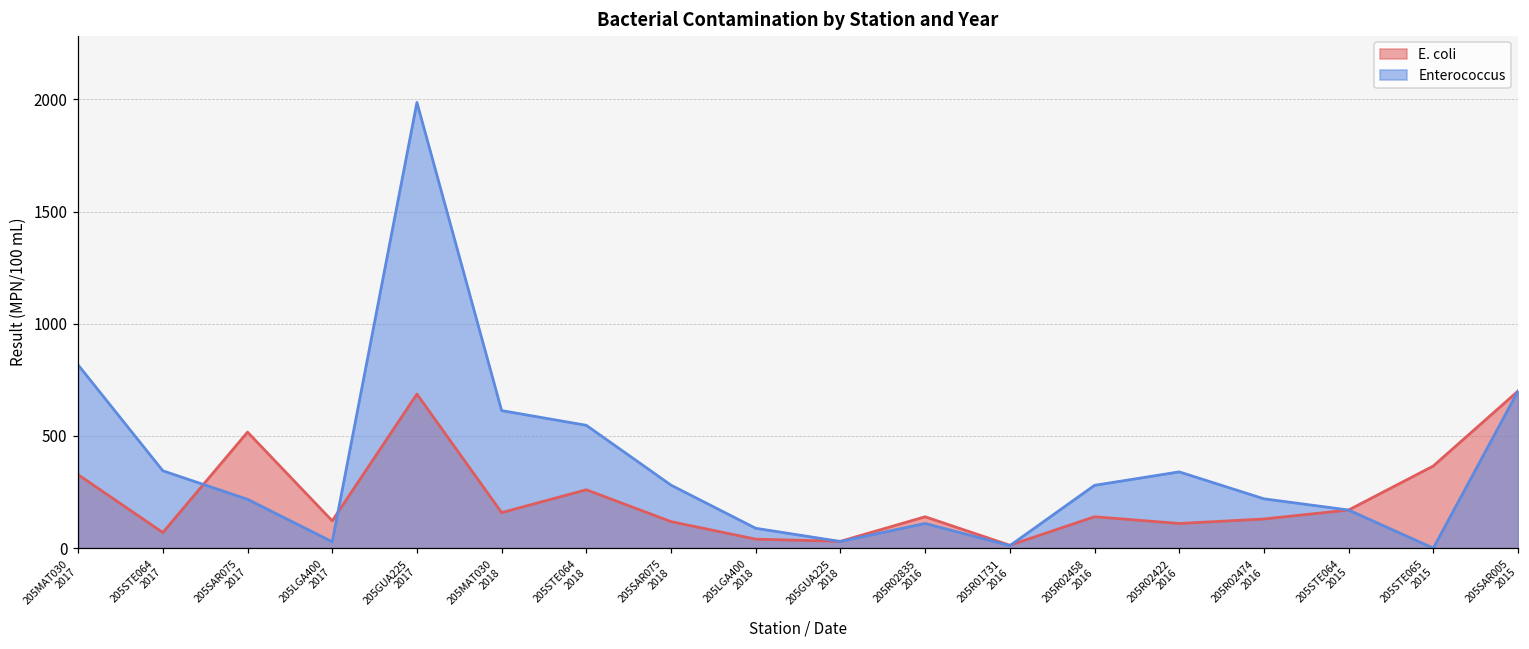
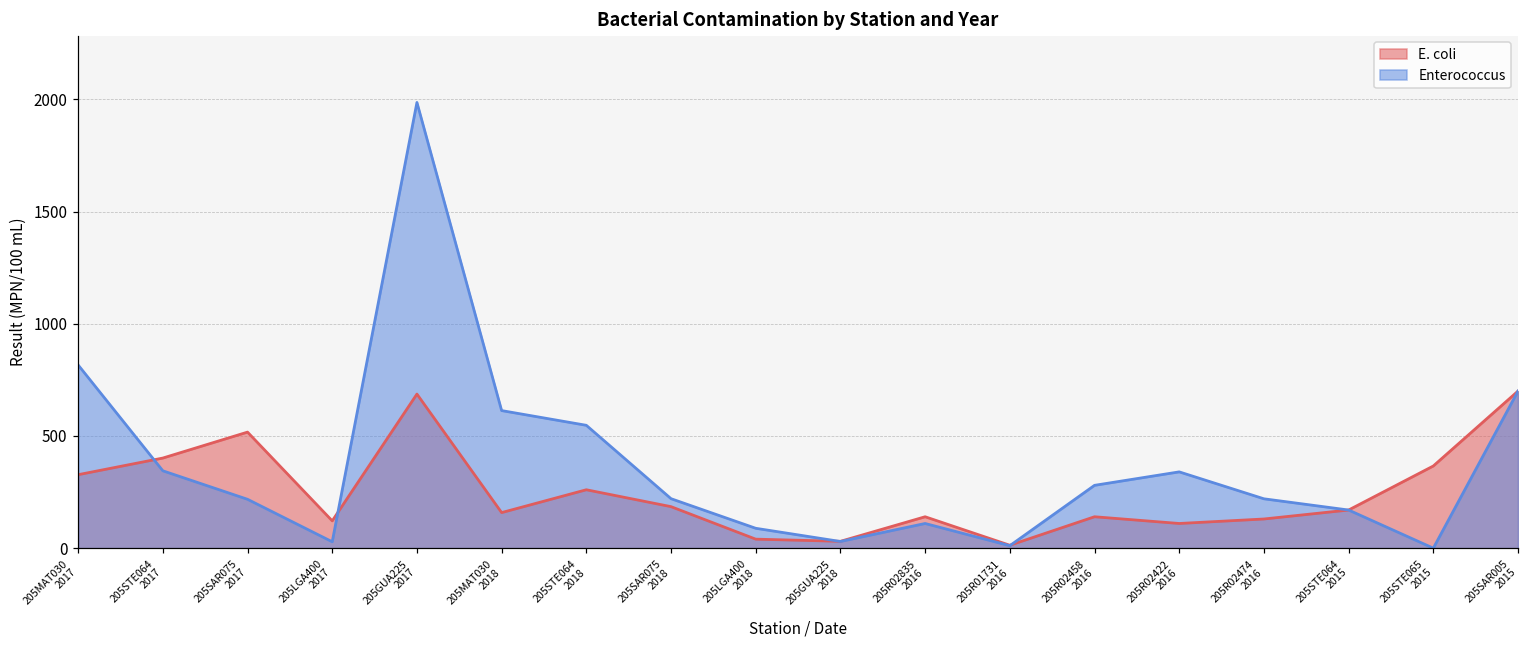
E. coli, 205STE064 2017: 70 -> 400
E. coli, 205SAR075 2018: 120 -> 190
Enterococcus, 205SAR075 2018: 280 -> 220
